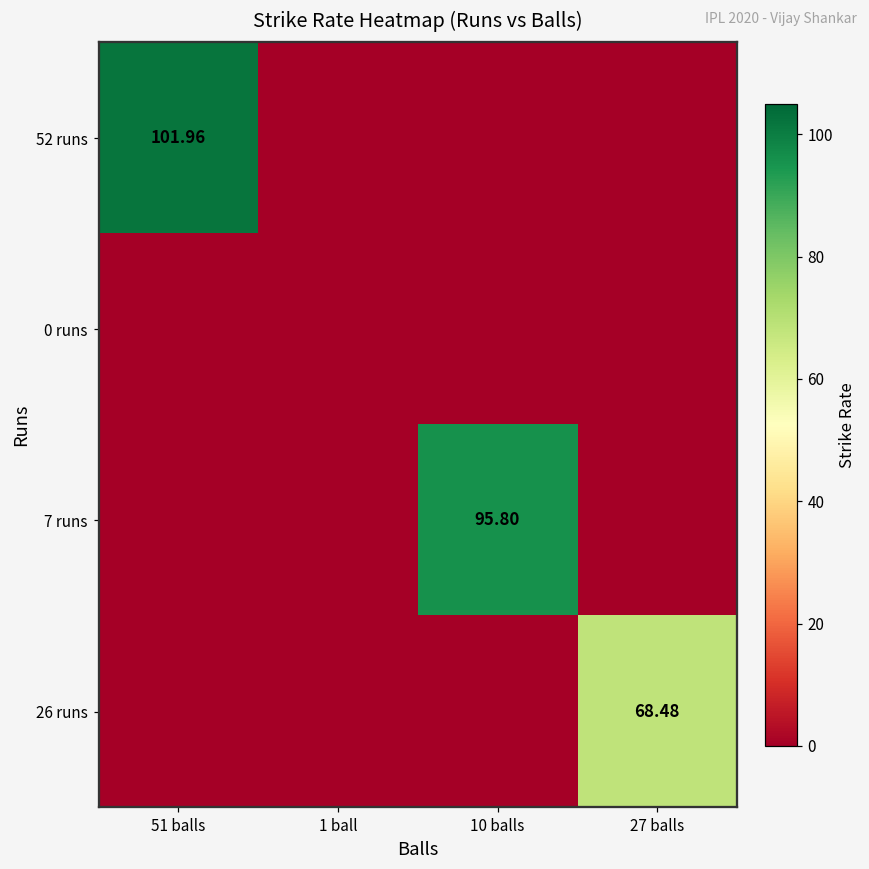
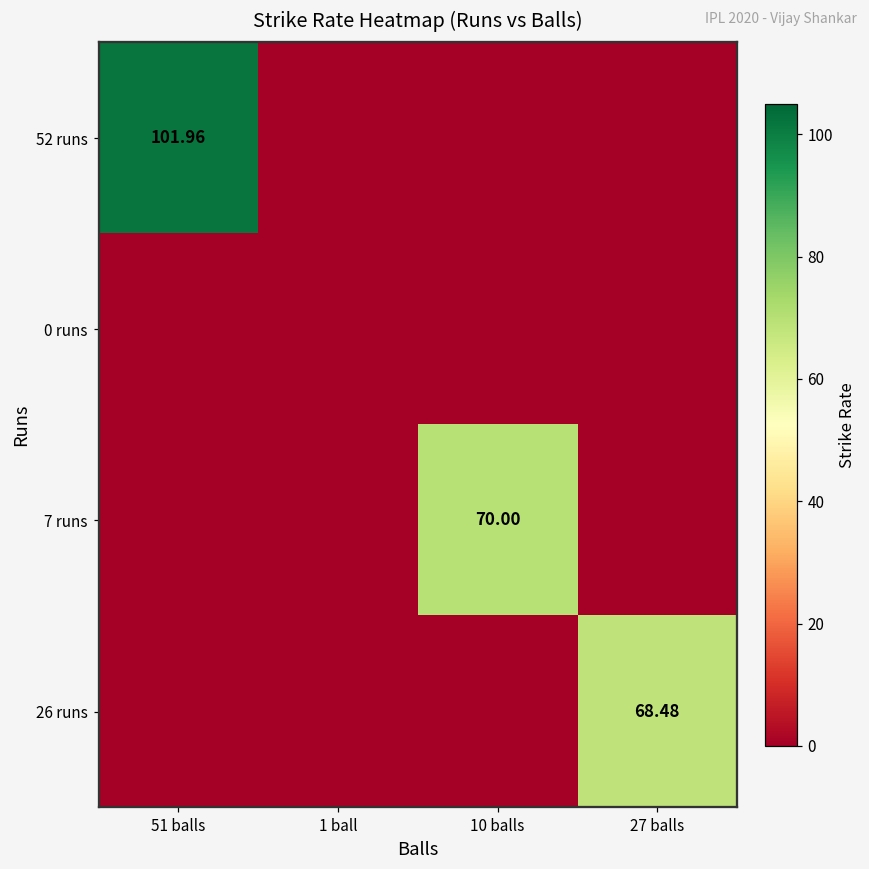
7 runs, 10 balls: 95.80 -> 70.00
